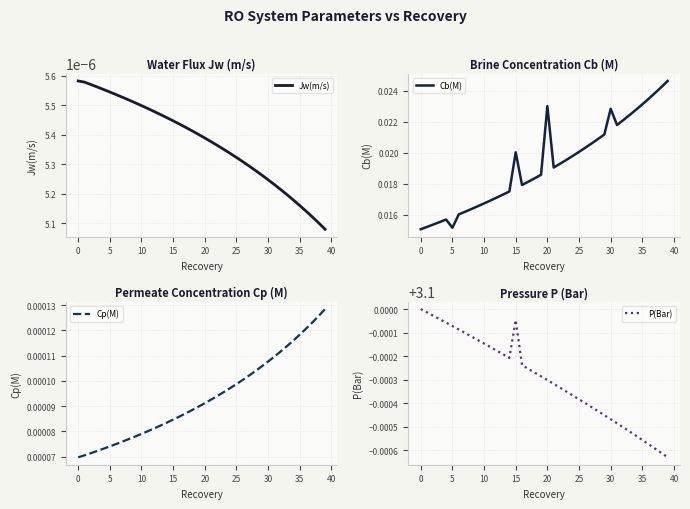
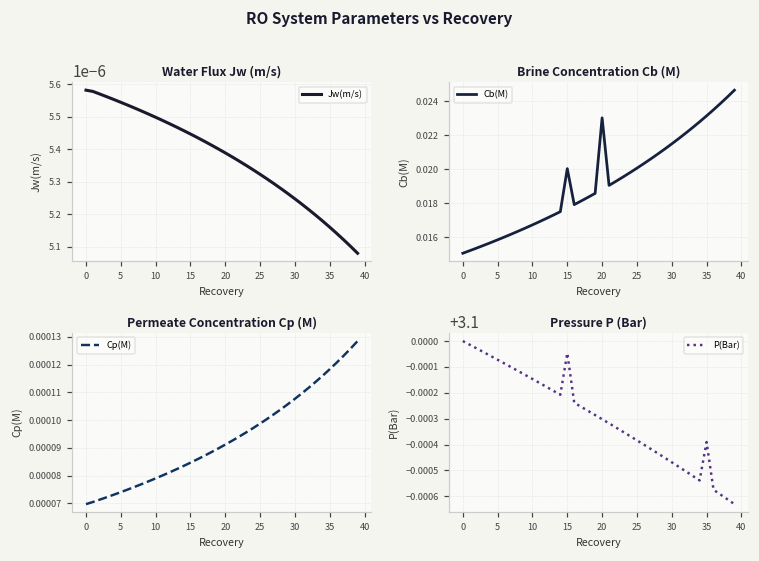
Brine Concentration Cb (M), 5: 0.0152 -> 0.0159
Brine Concentration Cb (M), 30: 0.0228 -> 0.0215
Pressure P (Bar), 35: 3.09944 -> 3.09961
